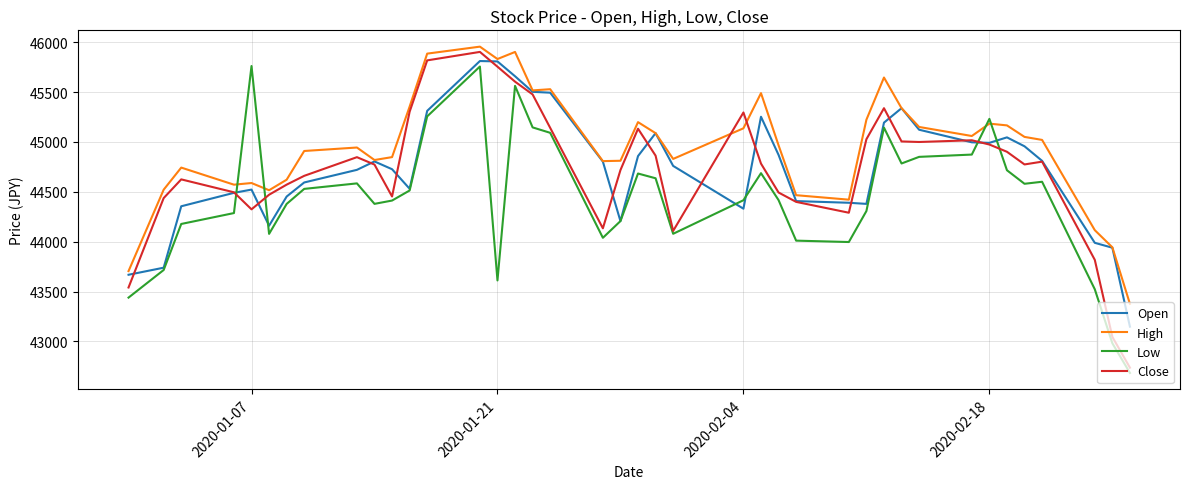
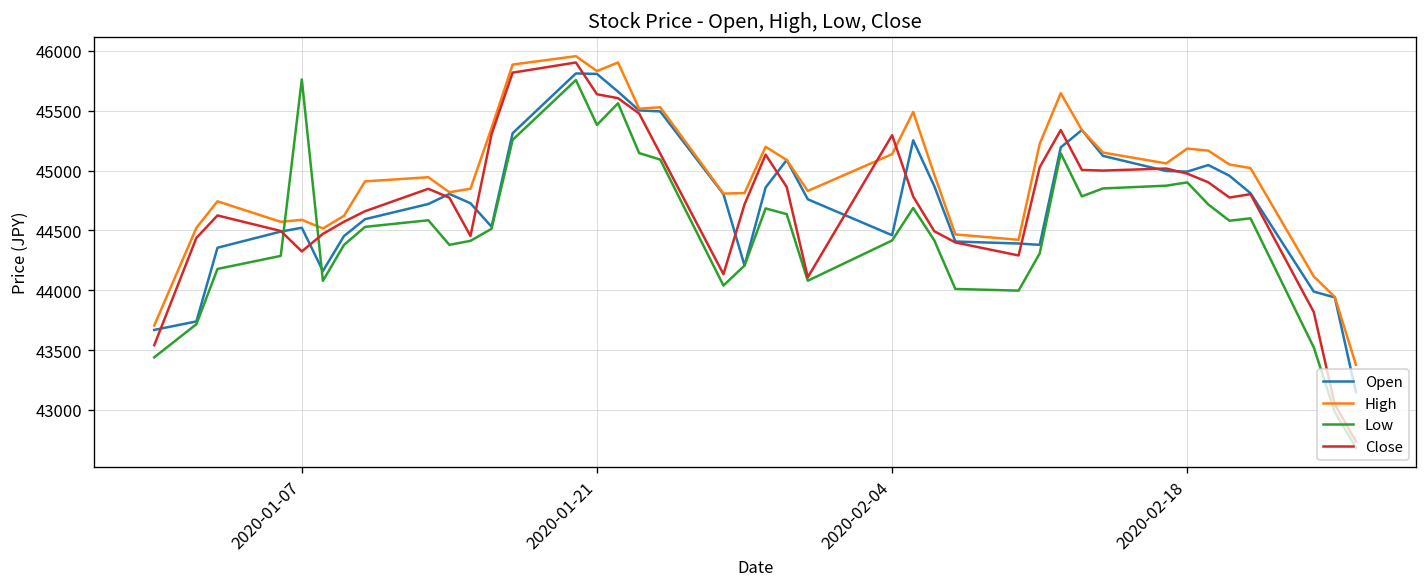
Low, 2020-01-21: 43600 -> 45400
Close, 2020-01-21: 45800 -> 45600
Open, 2020-02-04: 44300 -> 44500
Low, 2020-02-18: 45200 -> 44900
